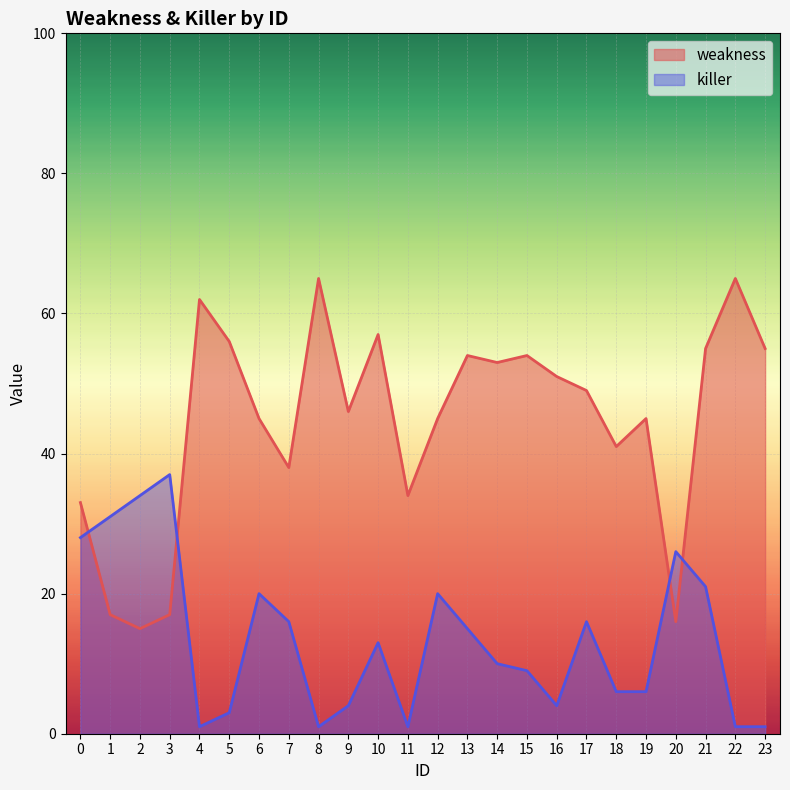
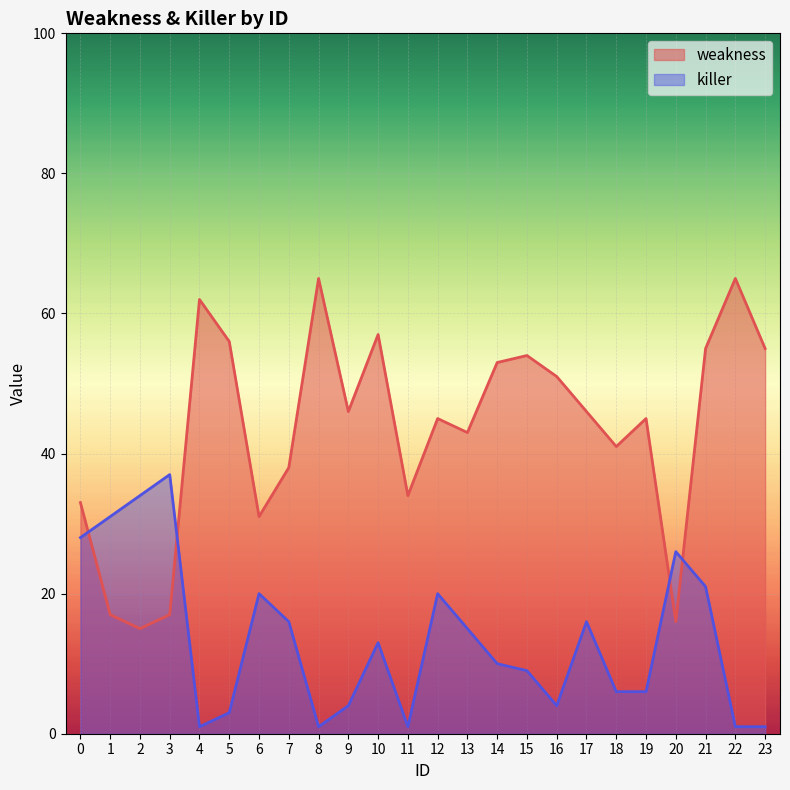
weakness, 6: 45 -> 31
weakness, 13: 54 -> 43
weakness, 17: 49 -> 46
